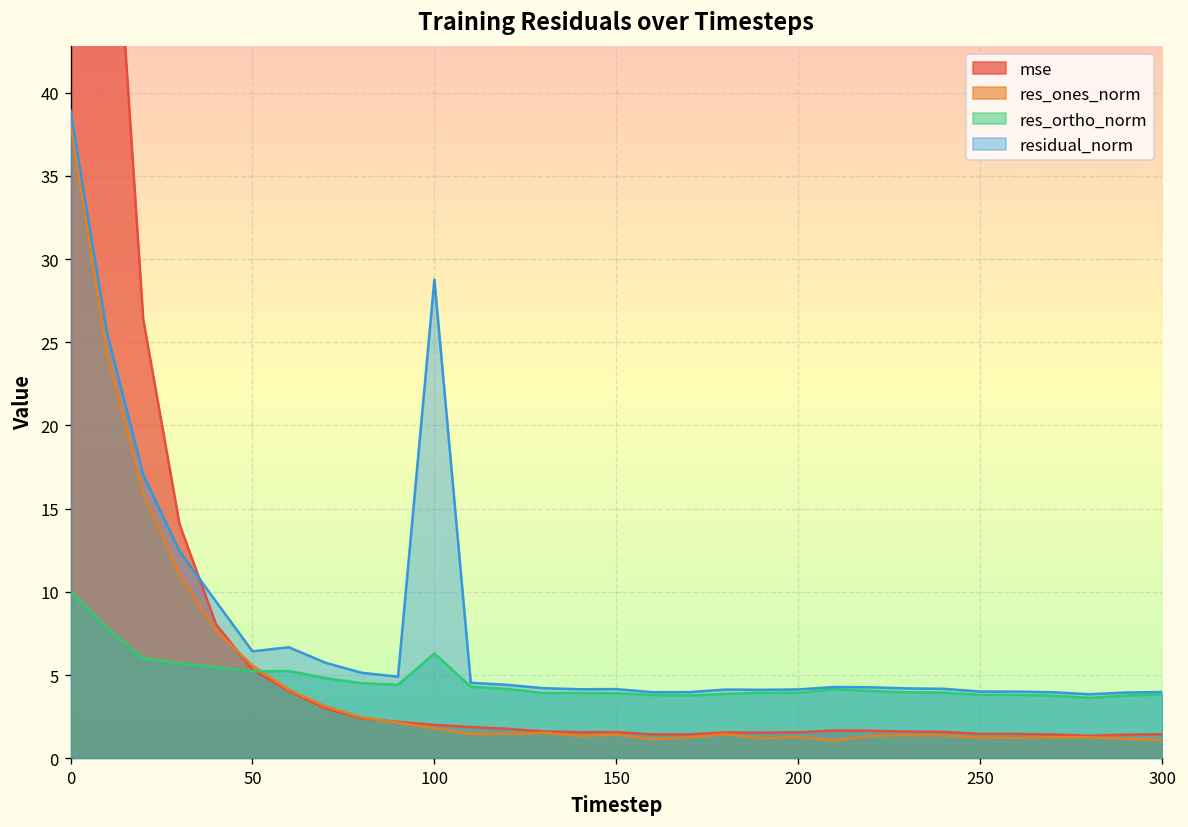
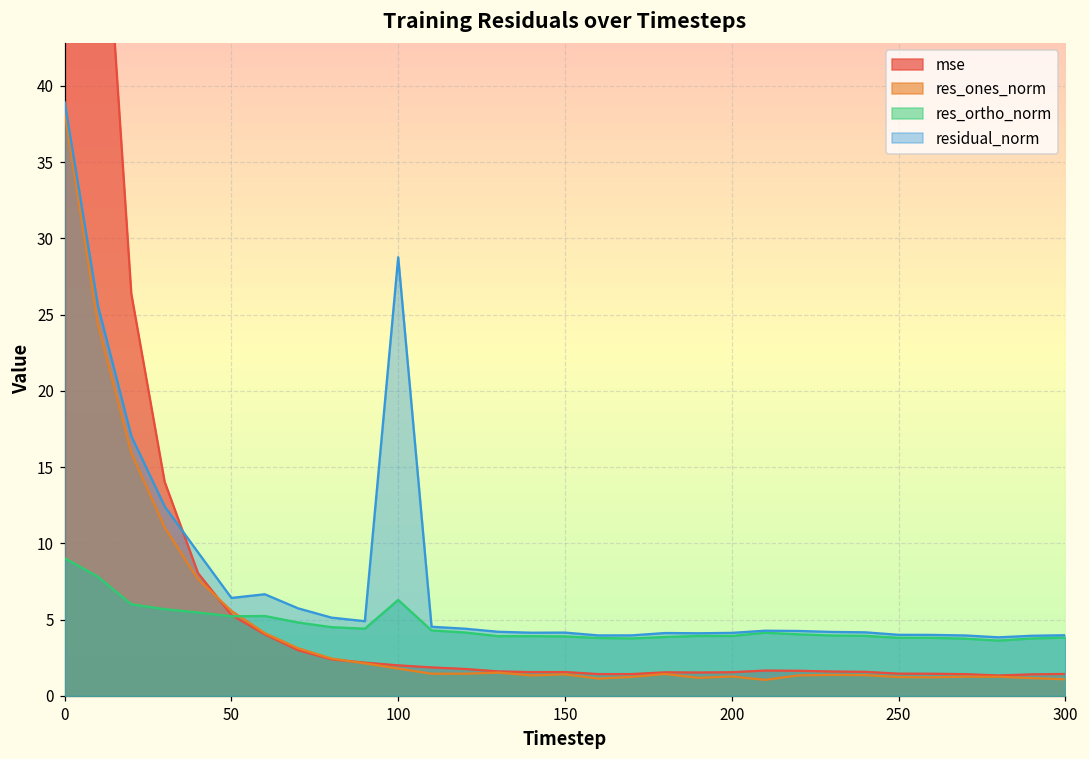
res_ortho_norm, 0: 10.0 -> 9.0
